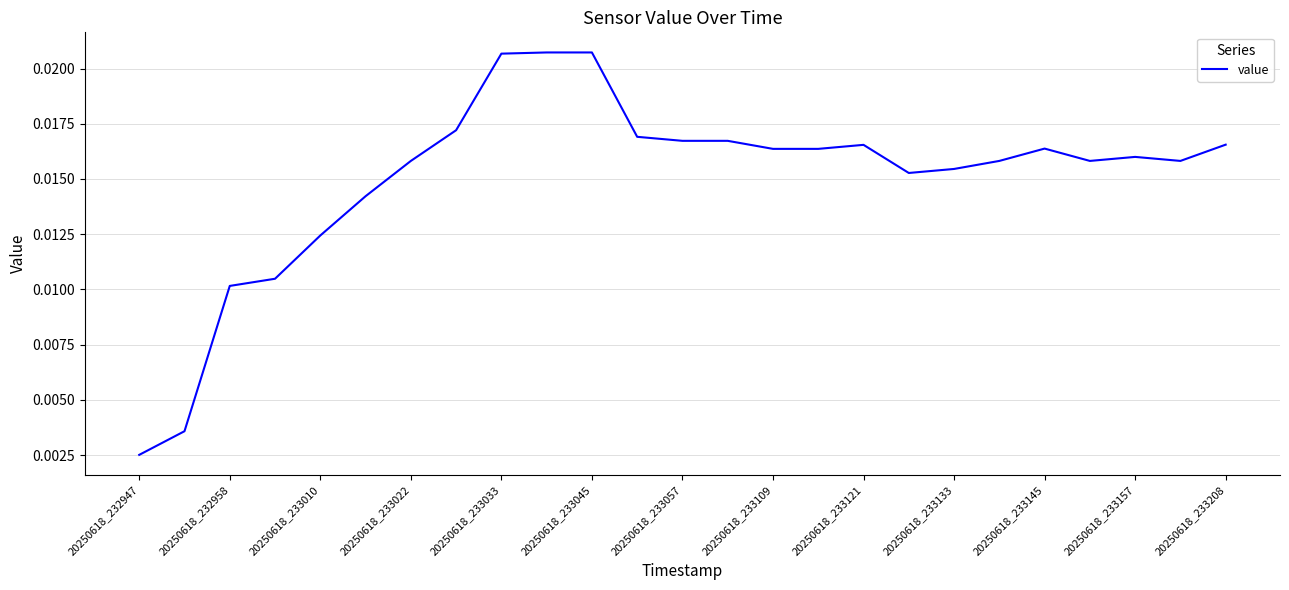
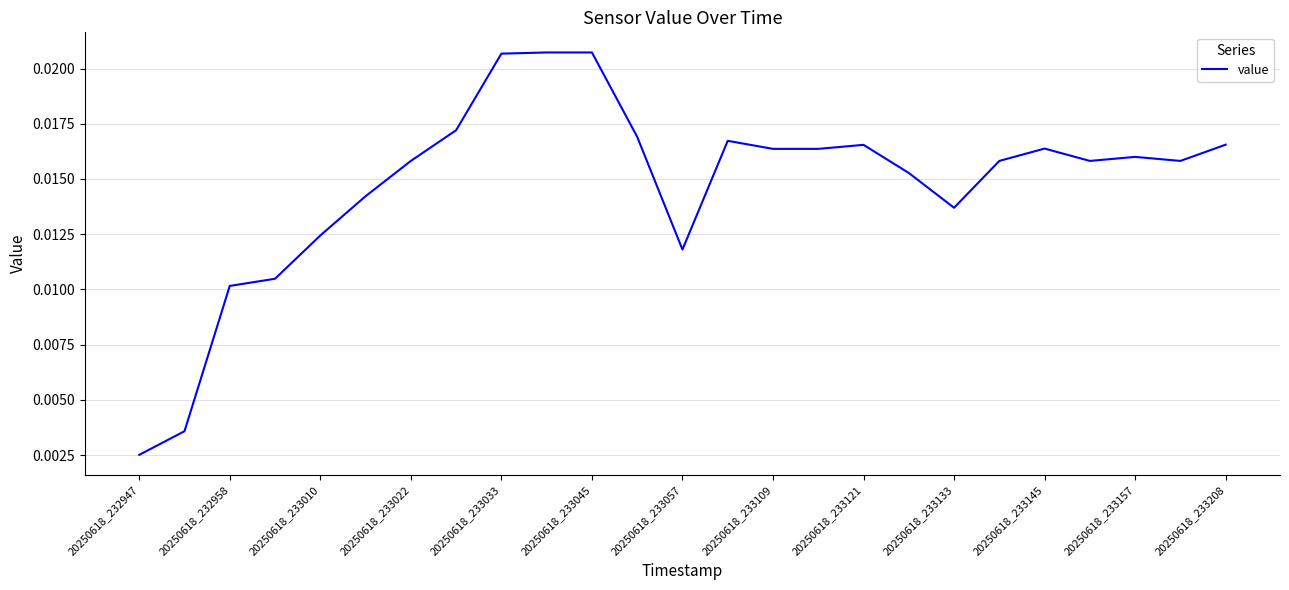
20250618_233057: 0.0167 -> 0.0118
20250618_233133: 0.0155 -> 0.0137
